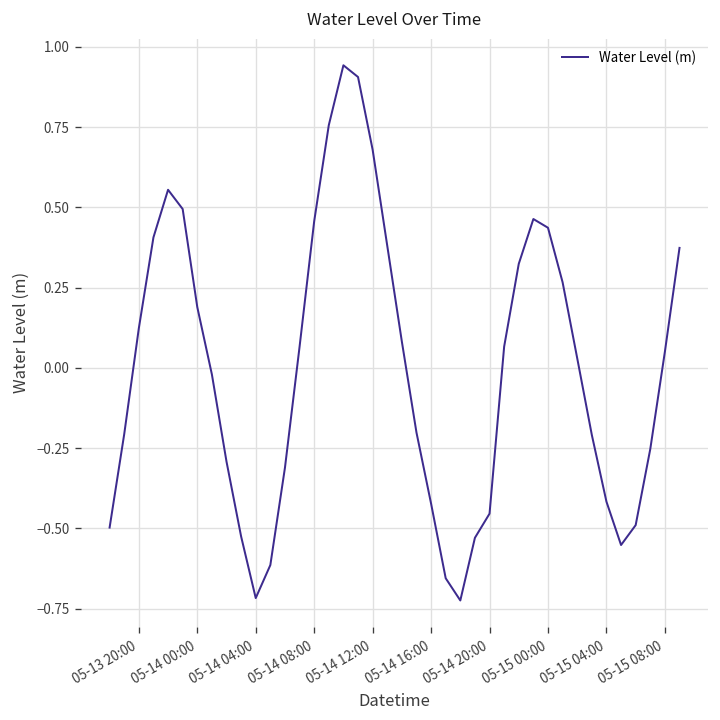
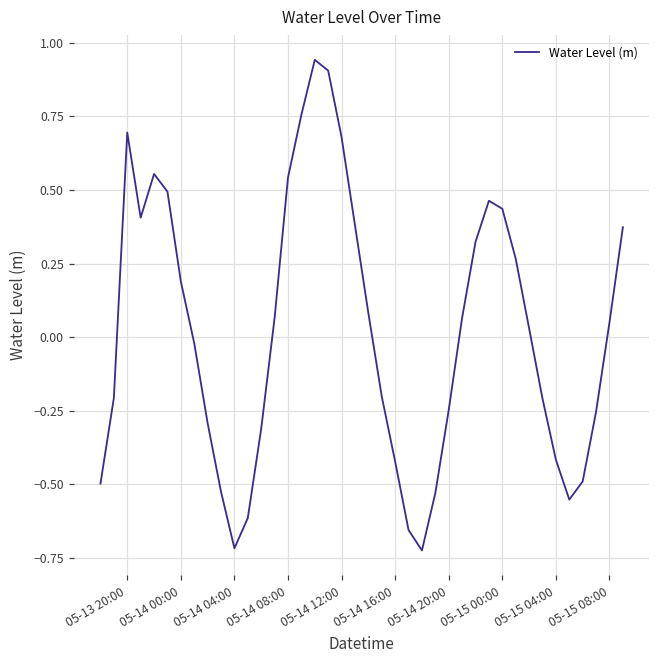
05-13 20:00: 0.12 -> 0.70
05-14 08:00: 0.46 -> 0.54
05-14 20:00: -0.45 -> -0.25
